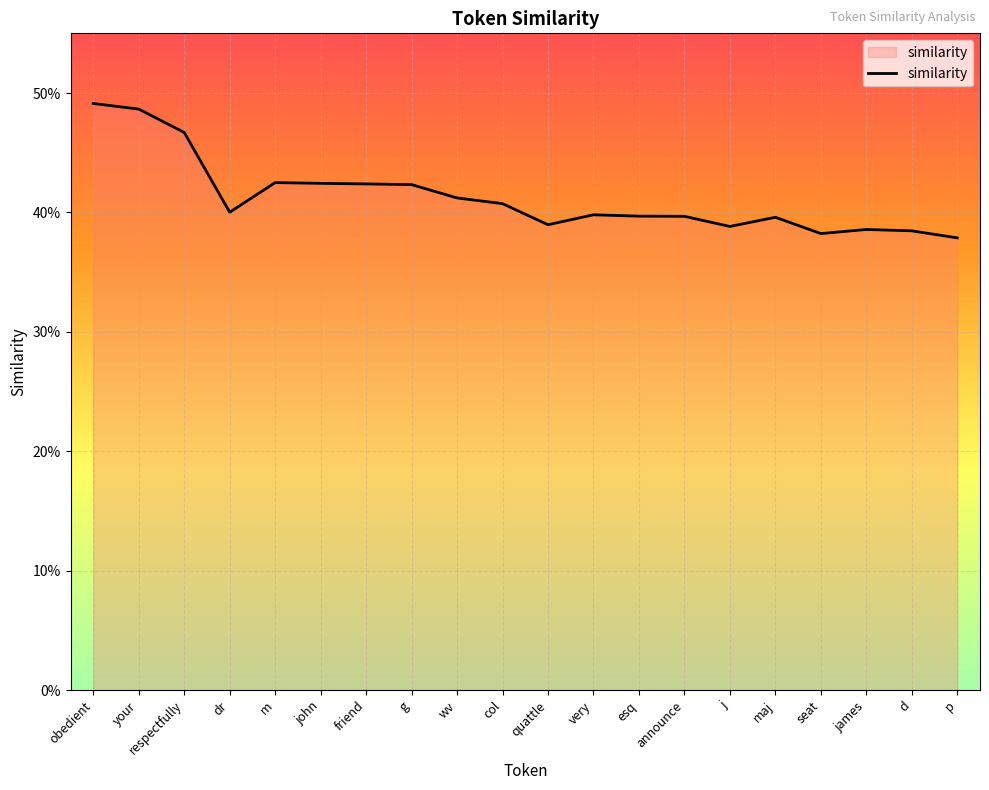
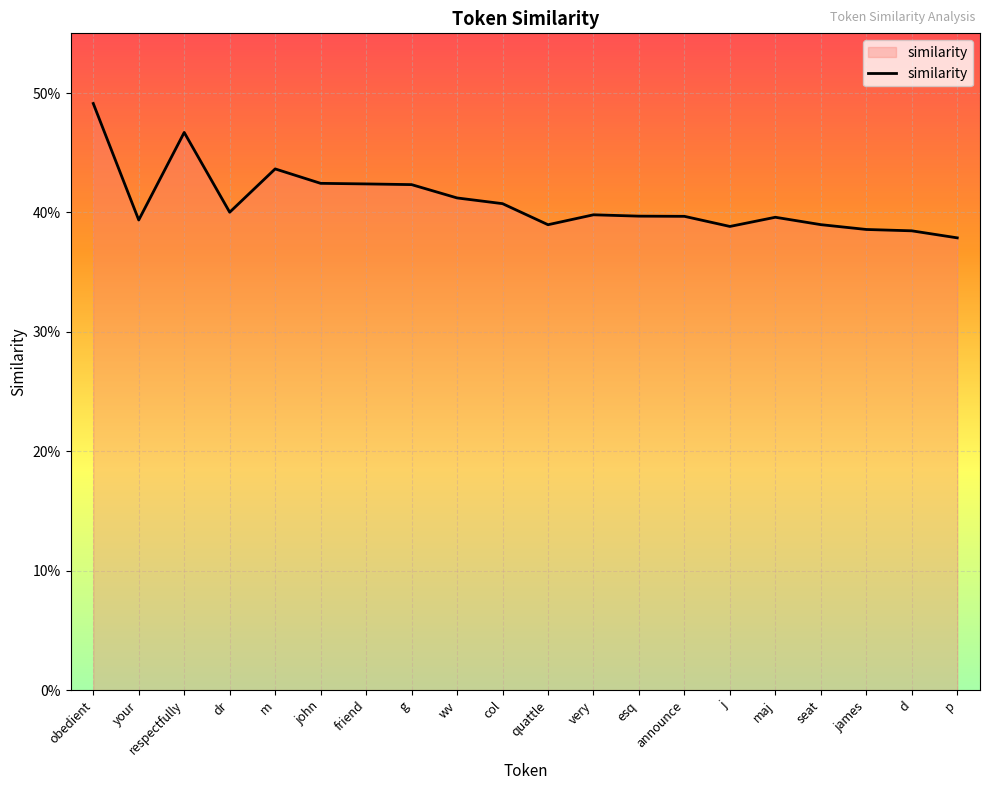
your: 48.7% -> 39.4%
m: 42.5% -> 43.6%
seat: 38.2% -> 39.0%
